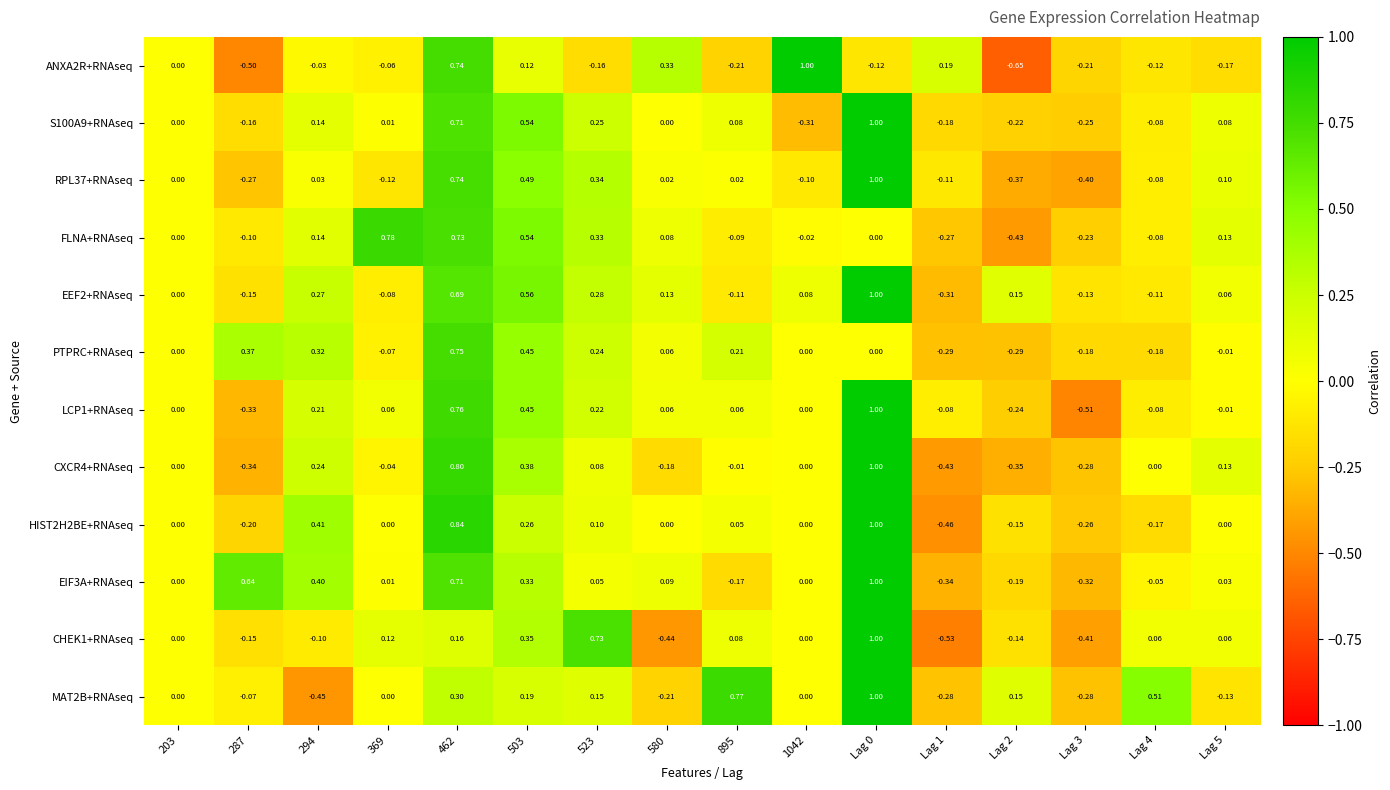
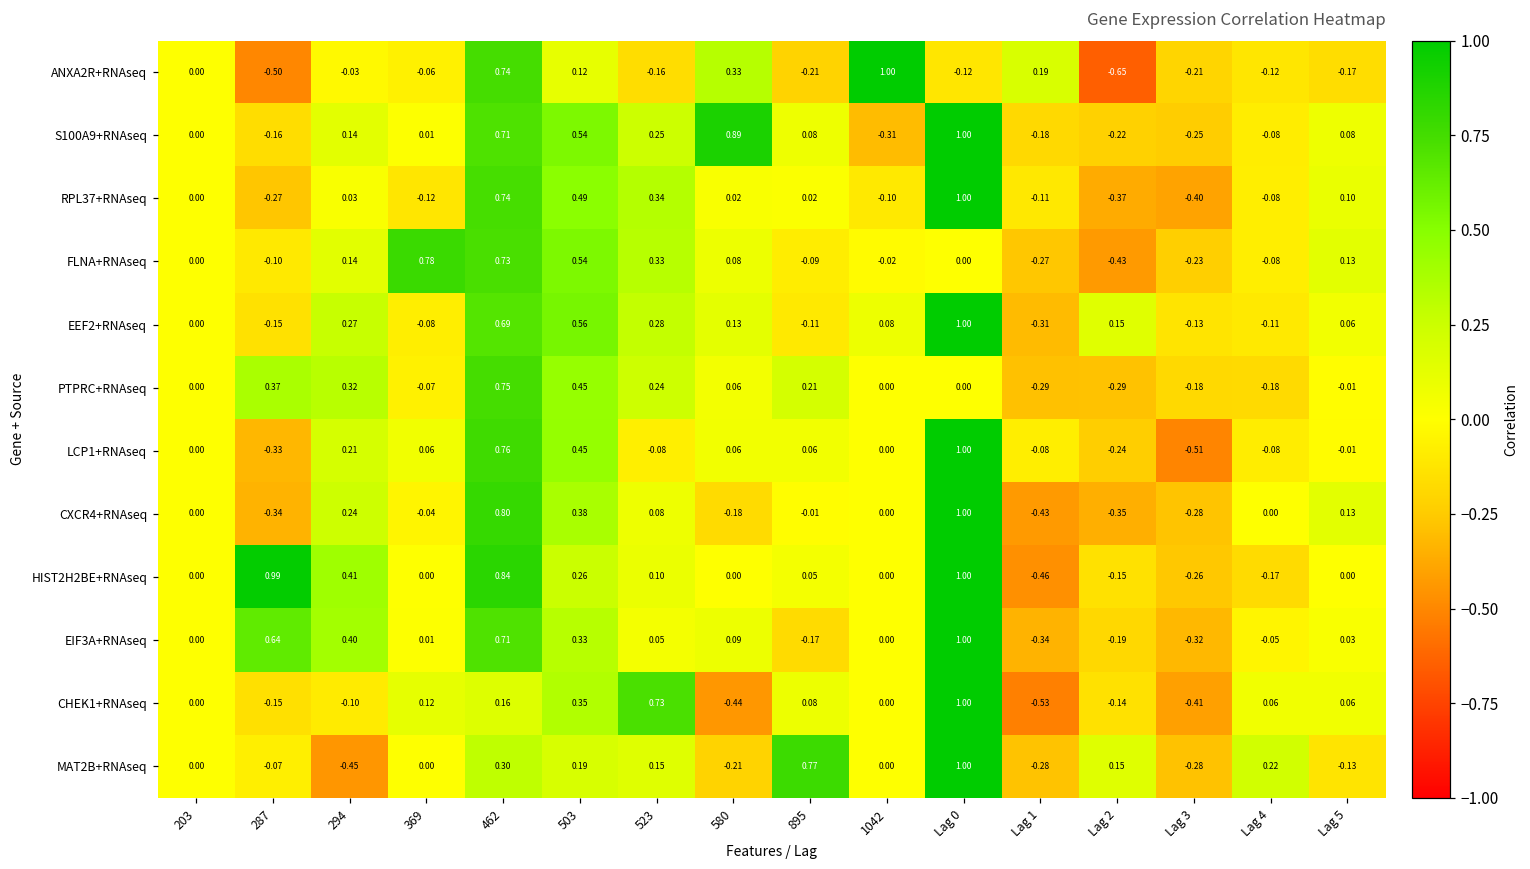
S100A9+RNAseq, 580: 0.00 -> 0.89
LCP1+RNAseq, 523: 0.22 -> -0.08
HIST2H2BE+RNAseq, 287: -0.20 -> 0.99
MAT2B+RNAseq, Lag 4: 0.51 -> 0.22
